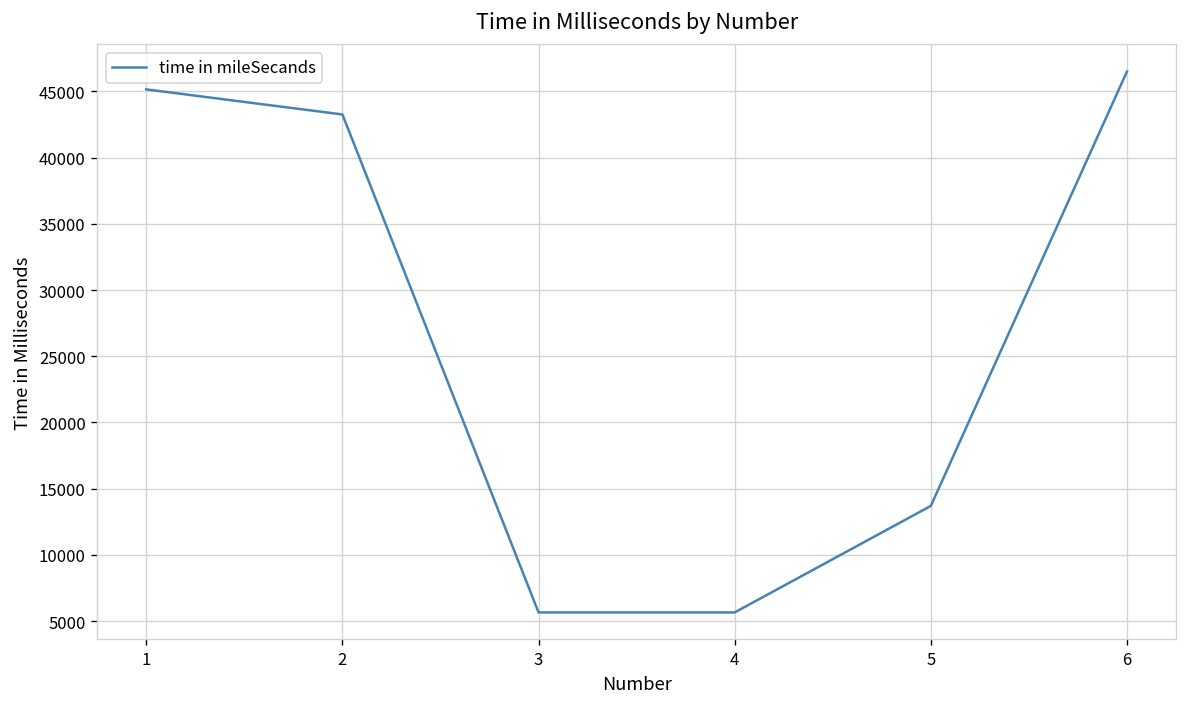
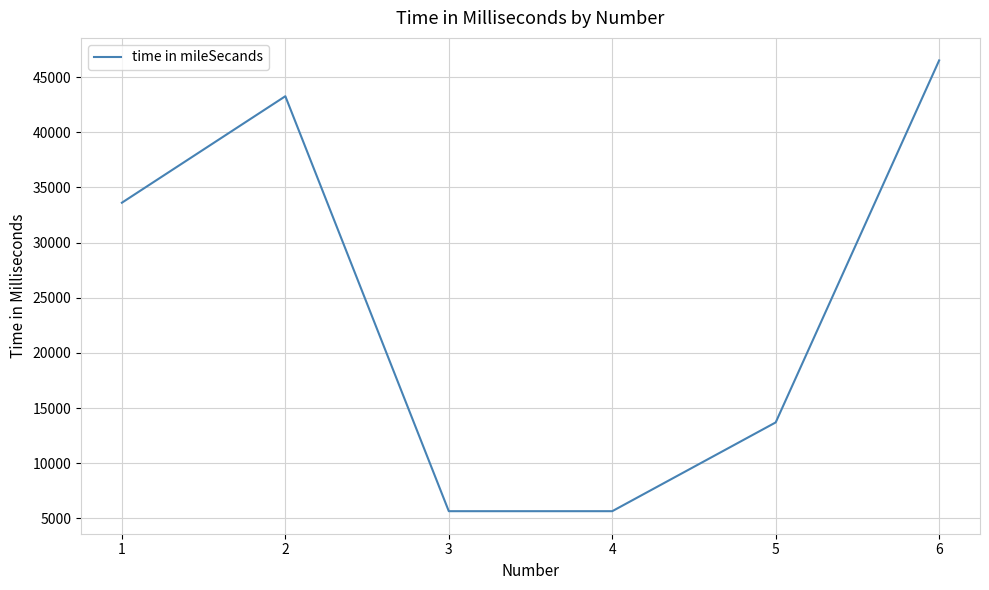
1: 45200 -> 33600
